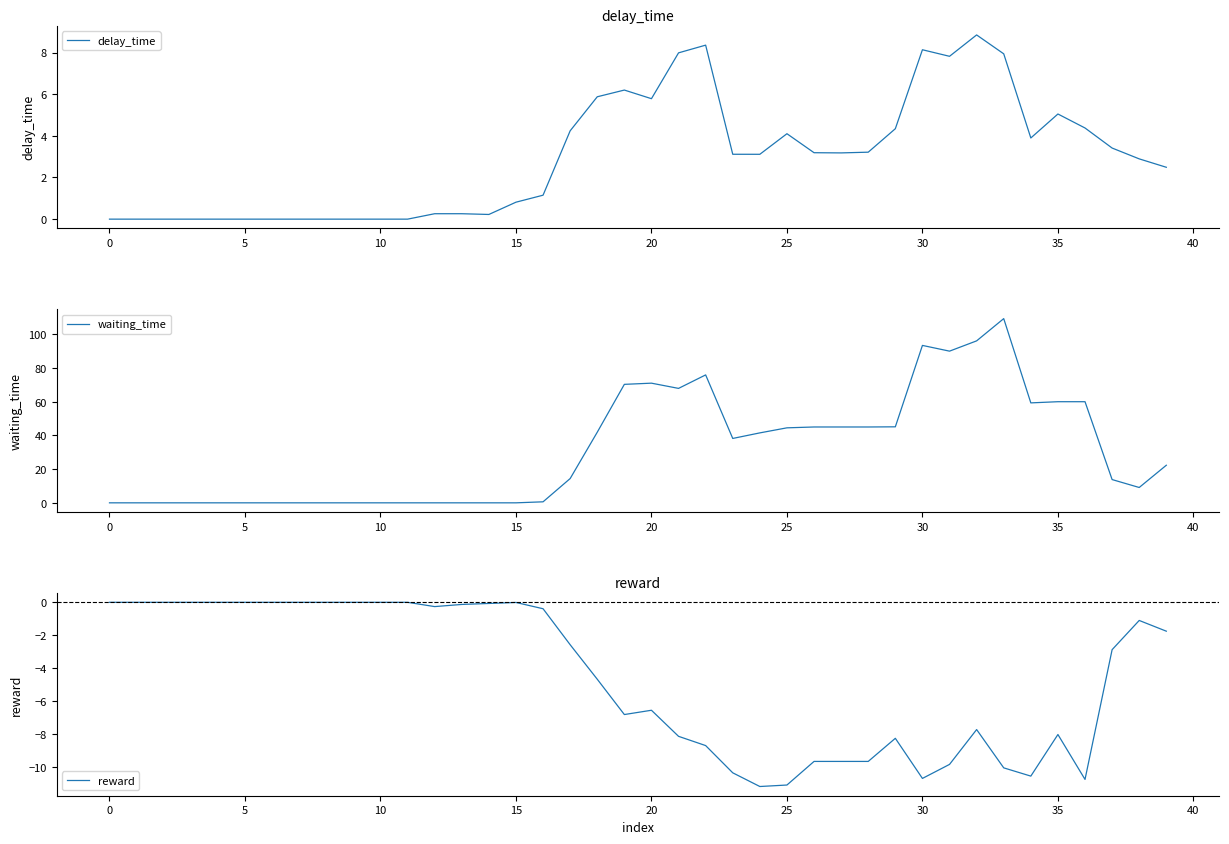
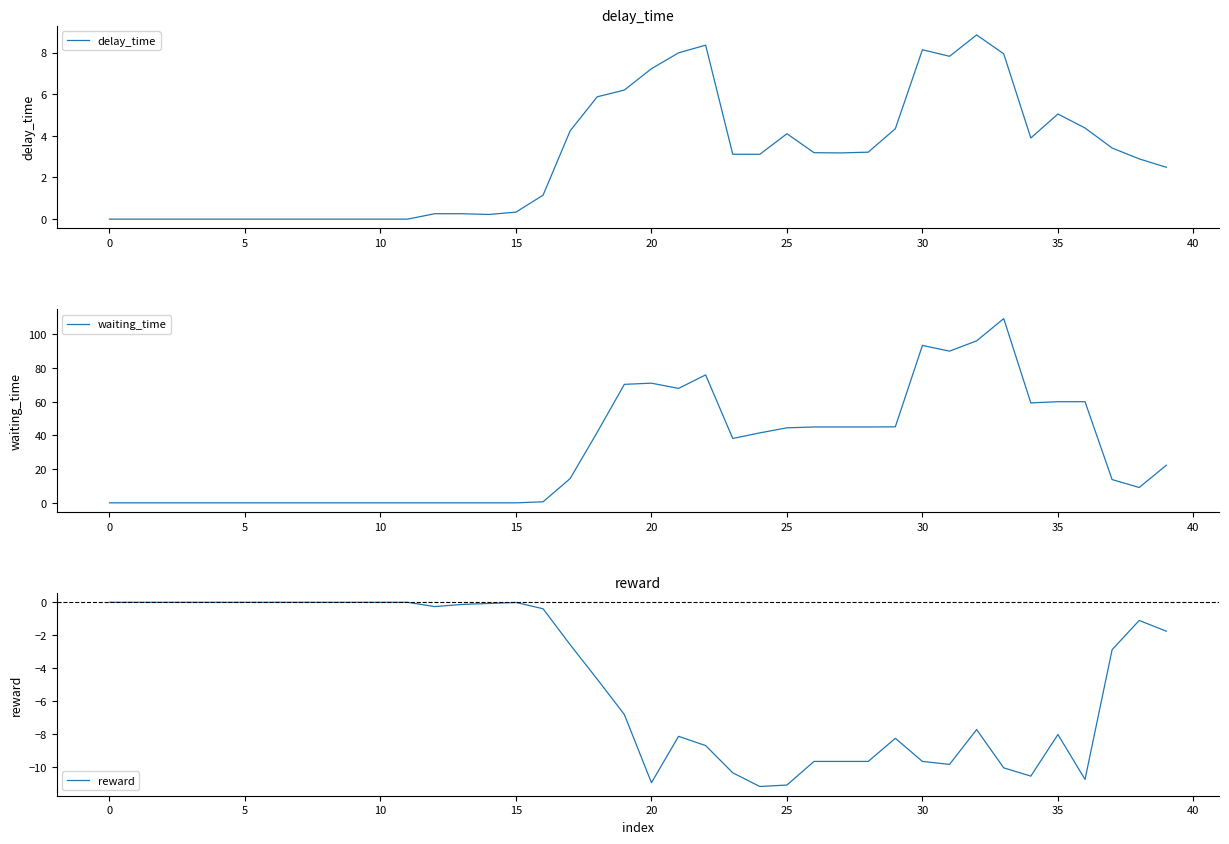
delay_time, 15: 0.8 -> 0.3
delay_time, 20: 5.8 -> 7.2
reward, 20: -6.5 -> -10.9
reward, 30: -10.7 -> -9.6
